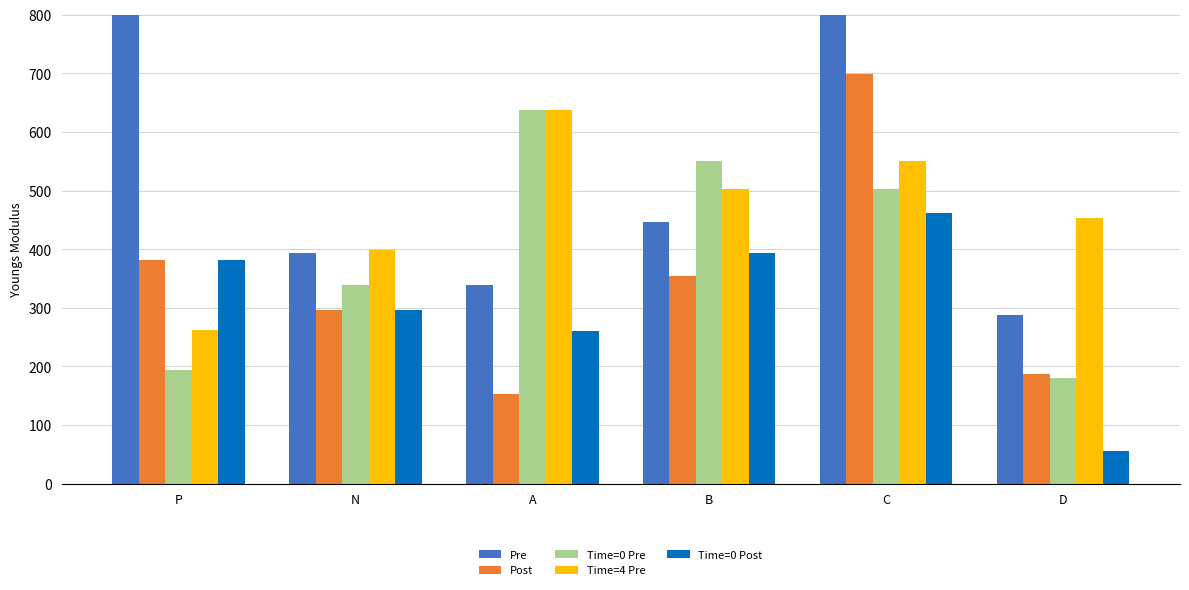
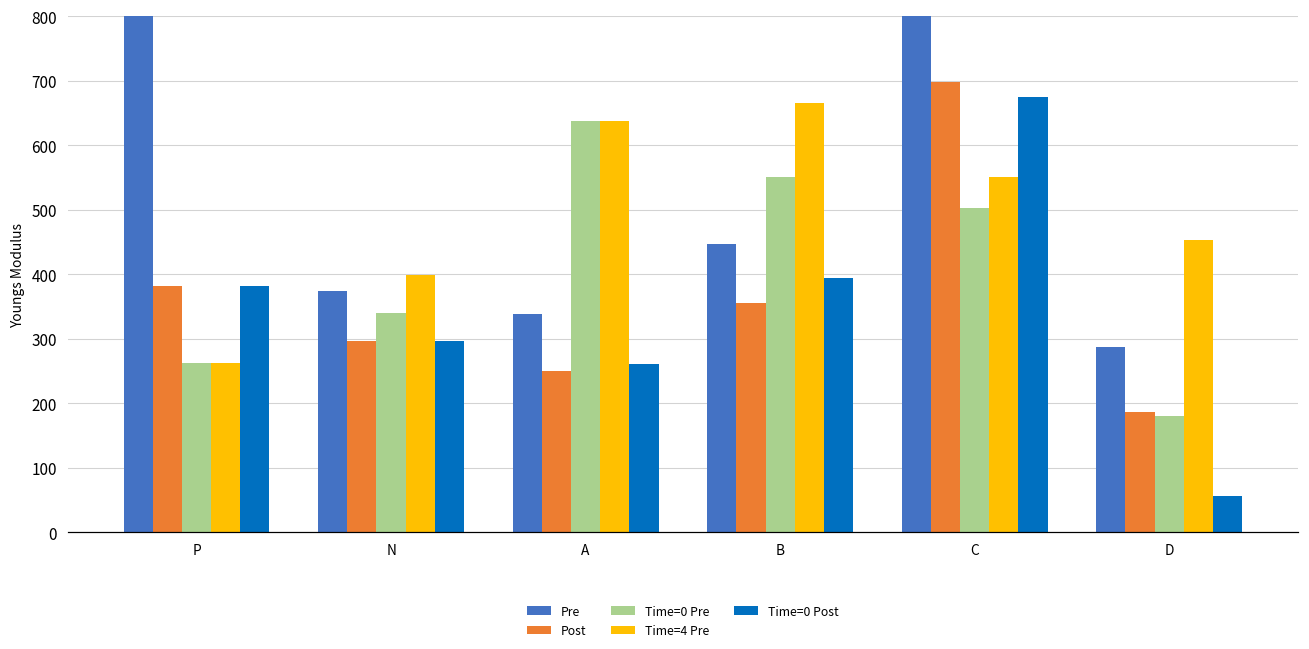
Time=0 Pre, P: 190 -> 260
Pre, N: 390 -> 370
Post, A: 150 -> 250
Time=4 Pre, B: 500 -> 670
Time=0 Post, C: 460 -> 670
